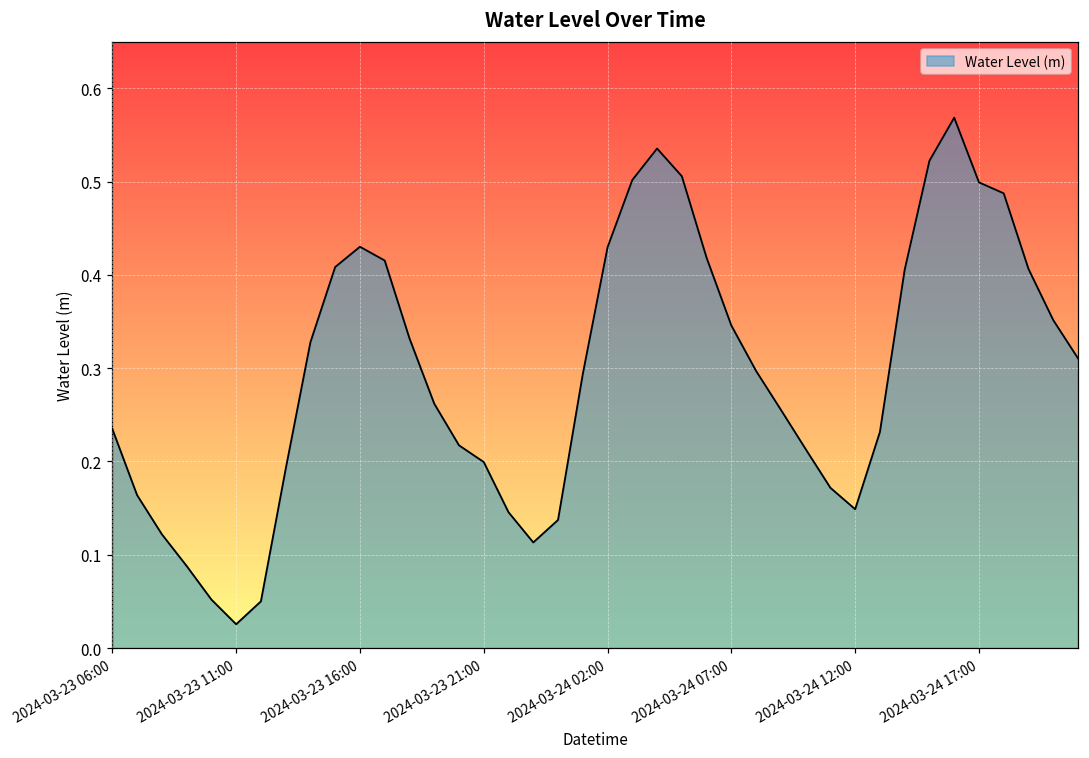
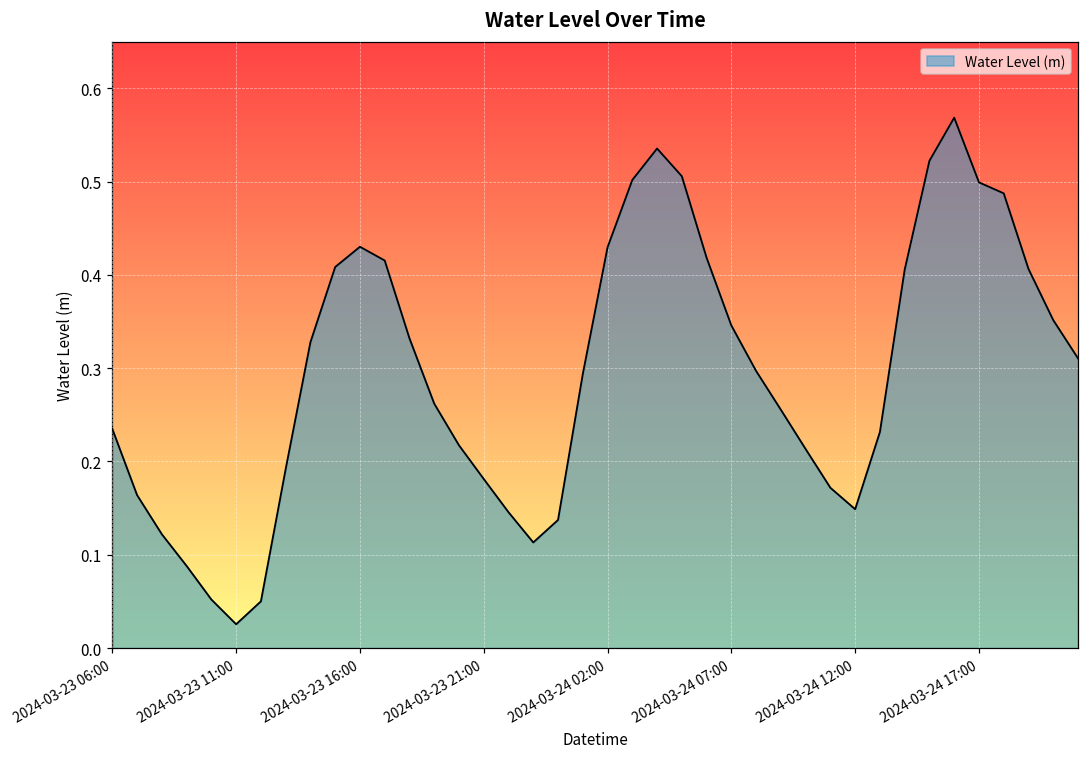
2024-03-23 21:00: 0.20 -> 0.18
